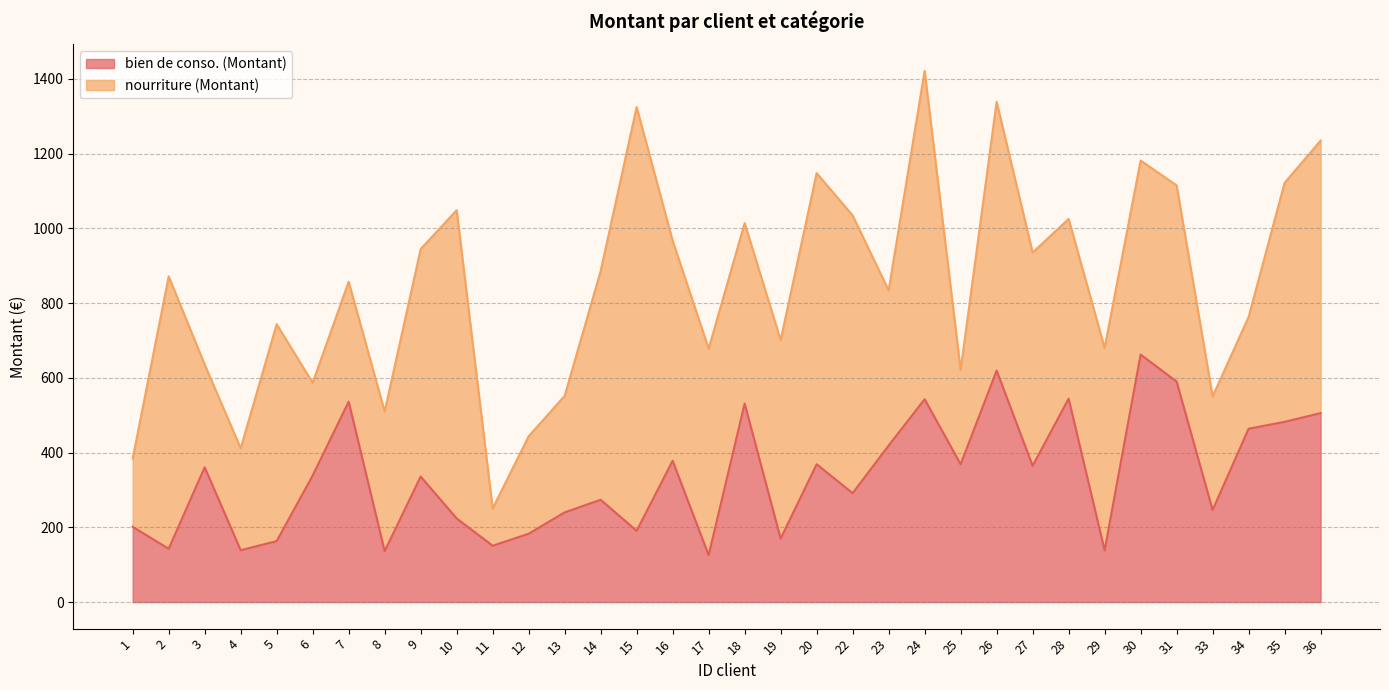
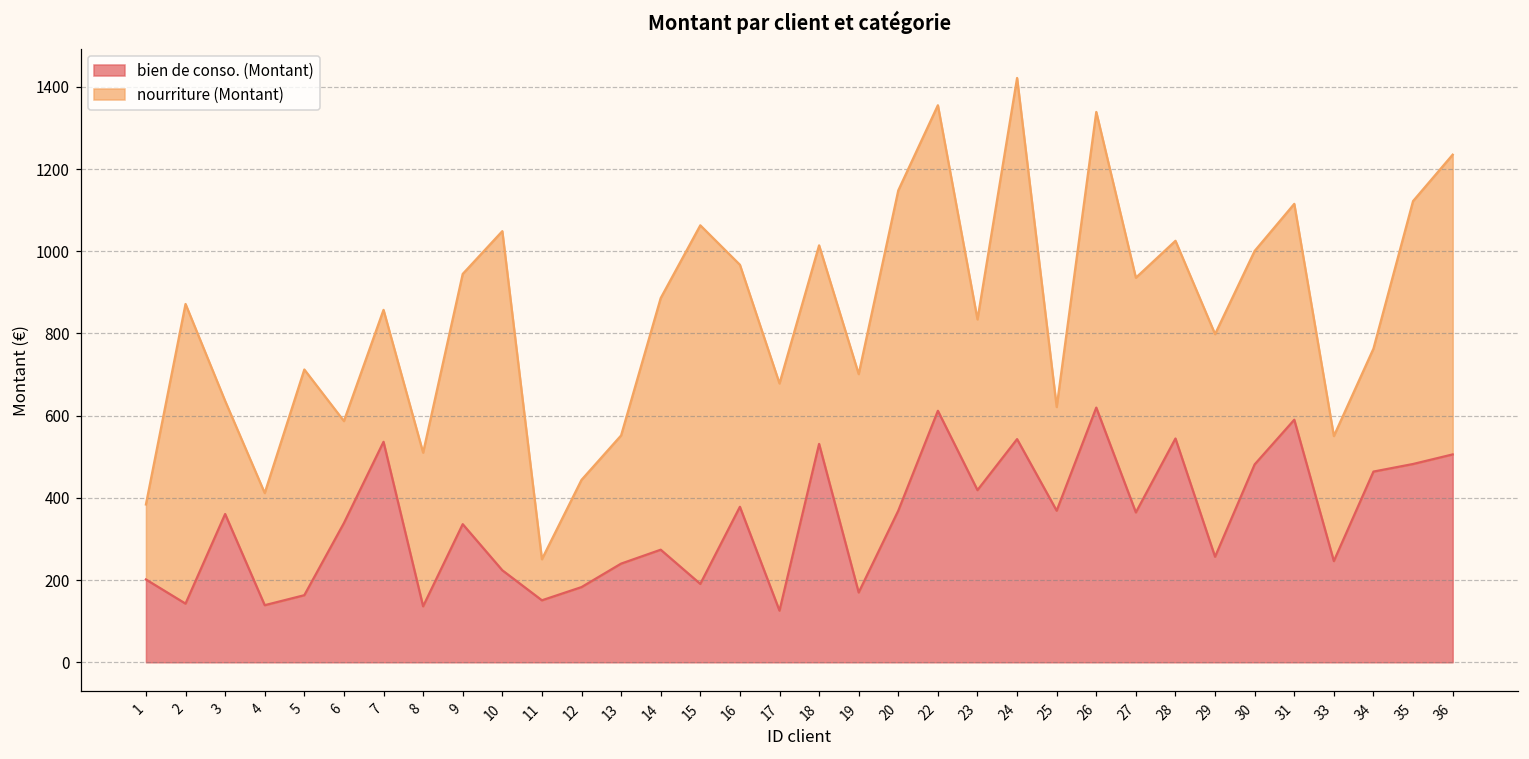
nourriture (Montant), 5: 580 -> 550
nourriture (Montant), 15: 1130 -> 870
bien de conso. (Montant), 22: 290 -> 610
bien de conso. (Montant), 29: 140 -> 260
bien de conso. (Montant), 30: 660 -> 480
